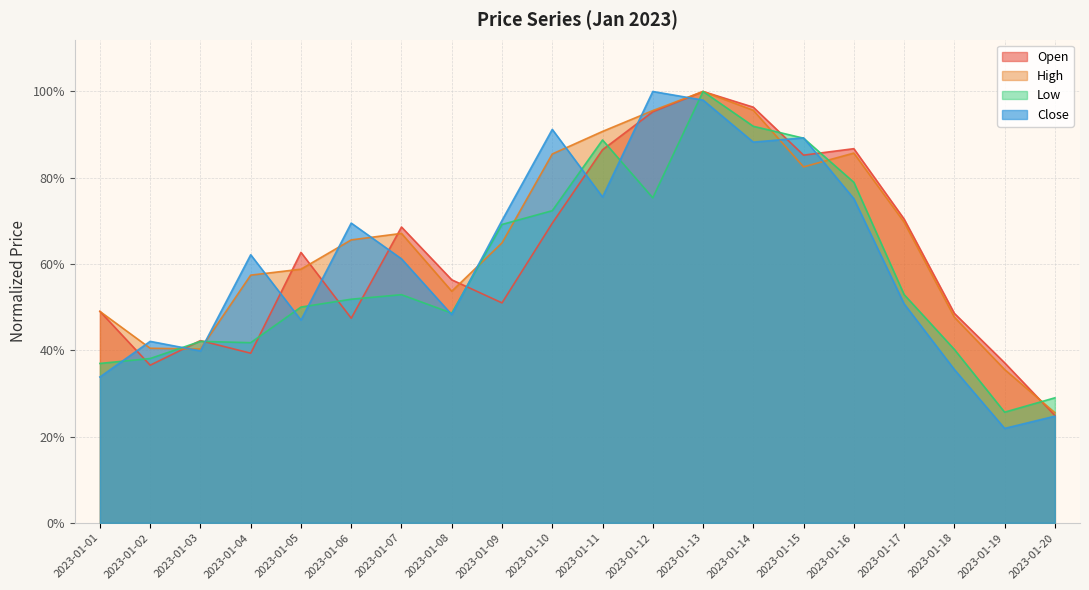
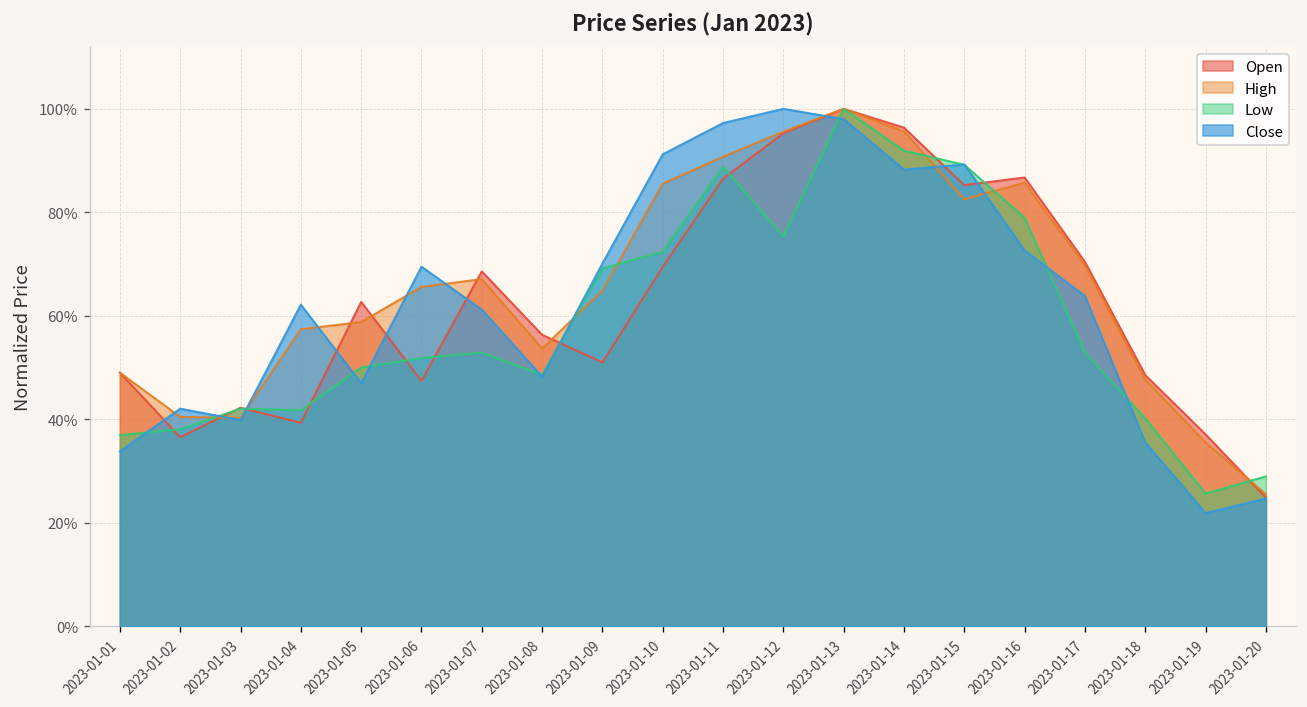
Close, 2023-01-11: 76% -> 97%
Close, 2023-01-16: 75% -> 73%
Close, 2023-01-17: 51% -> 64%
